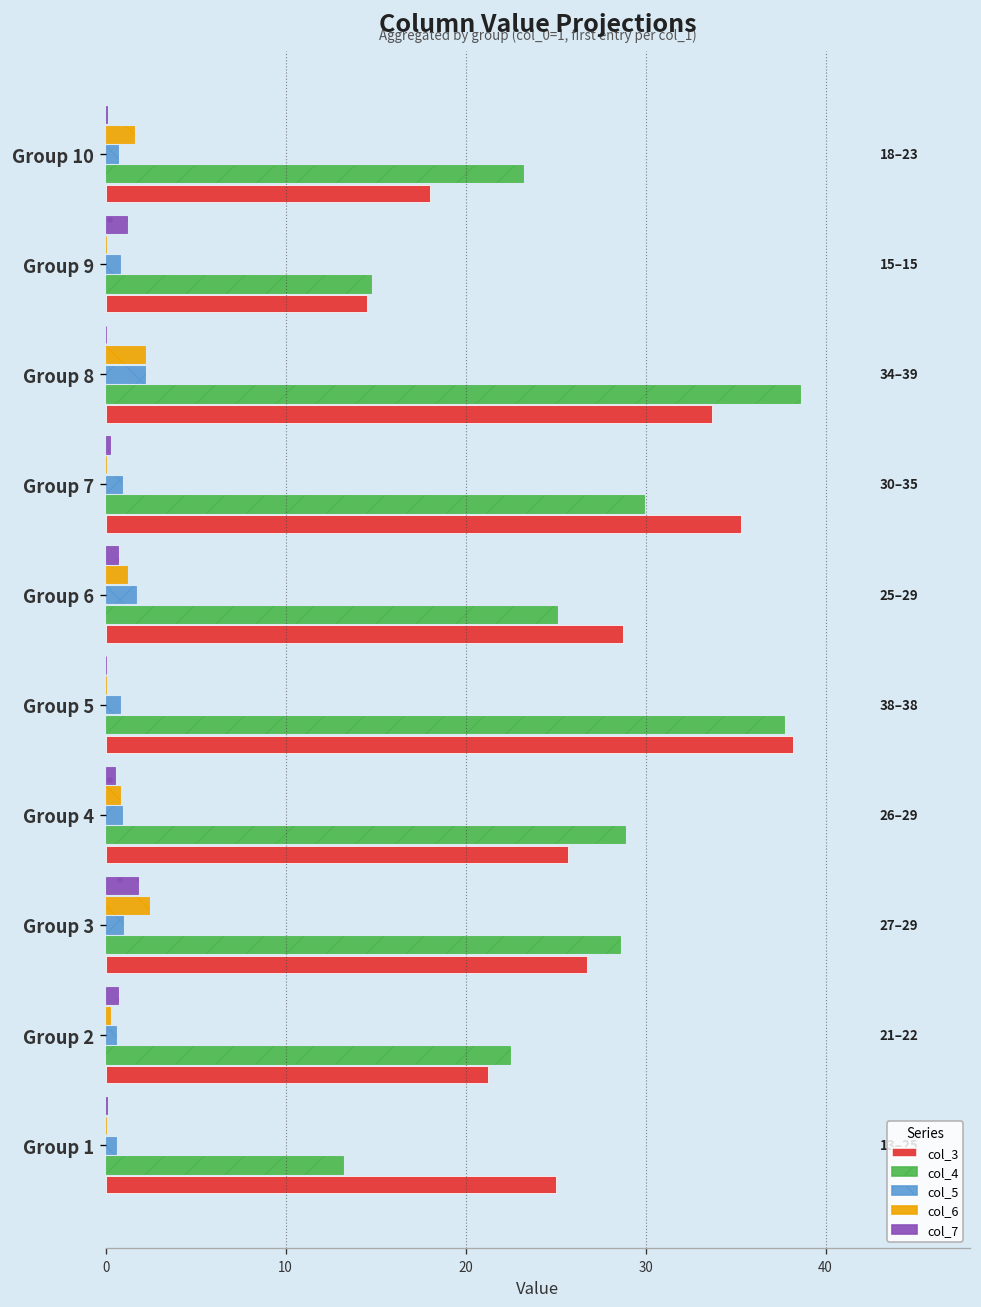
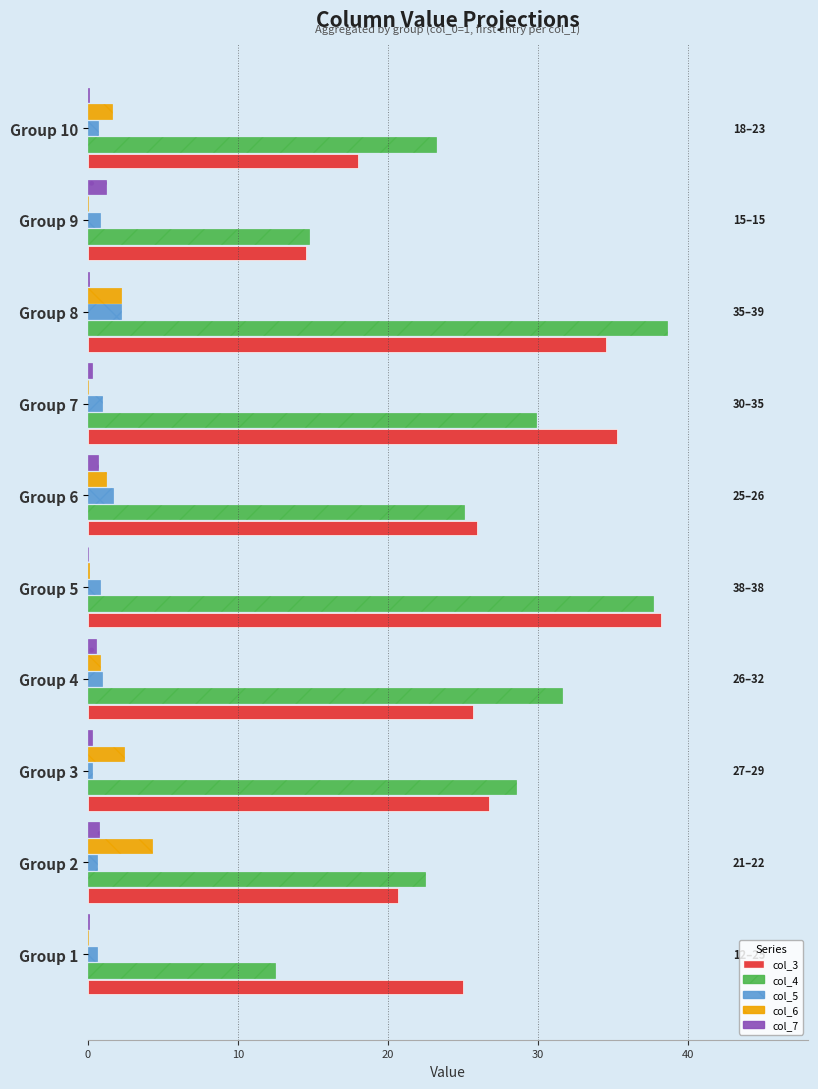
col_3, Group 8: 34 -> 35
col_3, Group 6: 29 -> 26
col_4, Group 4: 29 -> 32
col_7, Group 3: 1.8 -> 0.3
col_5, Group 3: 1.0 -> 0.3
col_6, Group 2: 0.2 -> 4.2
col_3, Group 2: 21.3 -> 20.6
col_4, Group 1: 13.2 -> 12.5
